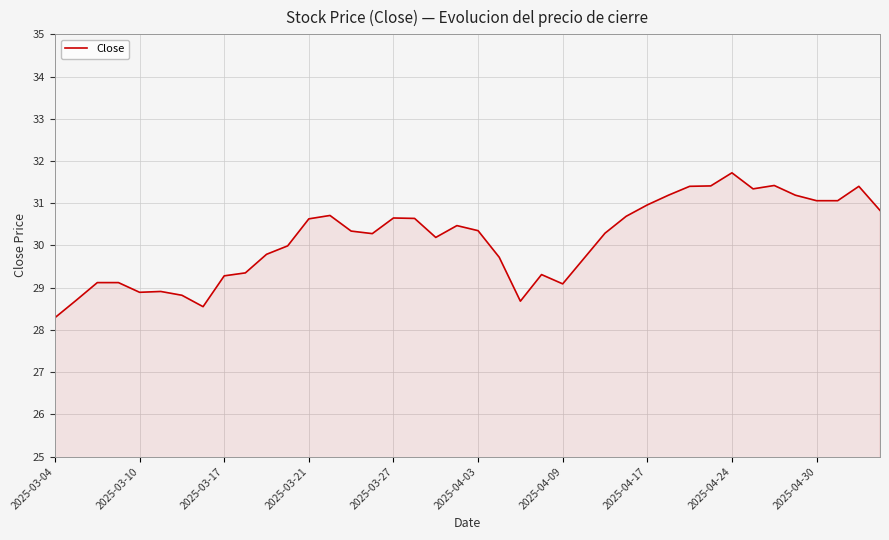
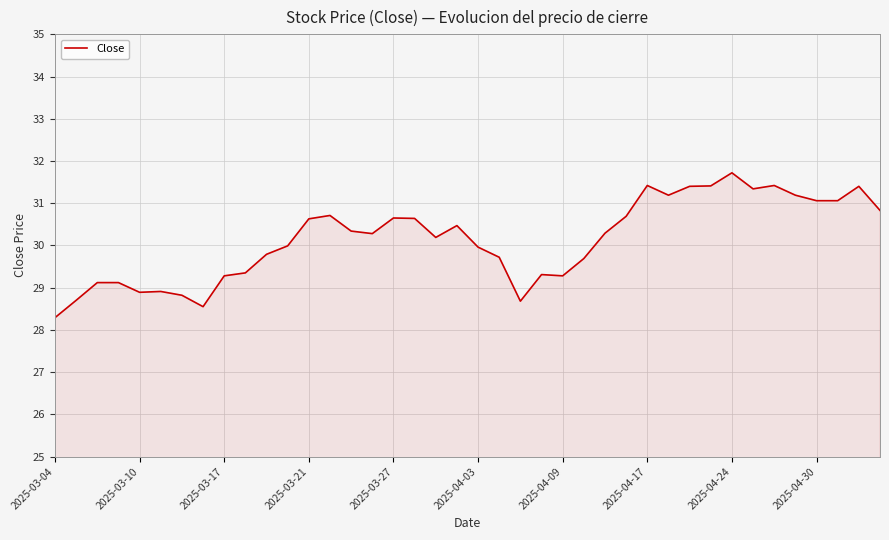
2025-04-03: 30.4 -> 30.0
2025-04-09: 29.1 -> 29.3
2025-04-17: 31.0 -> 31.4
